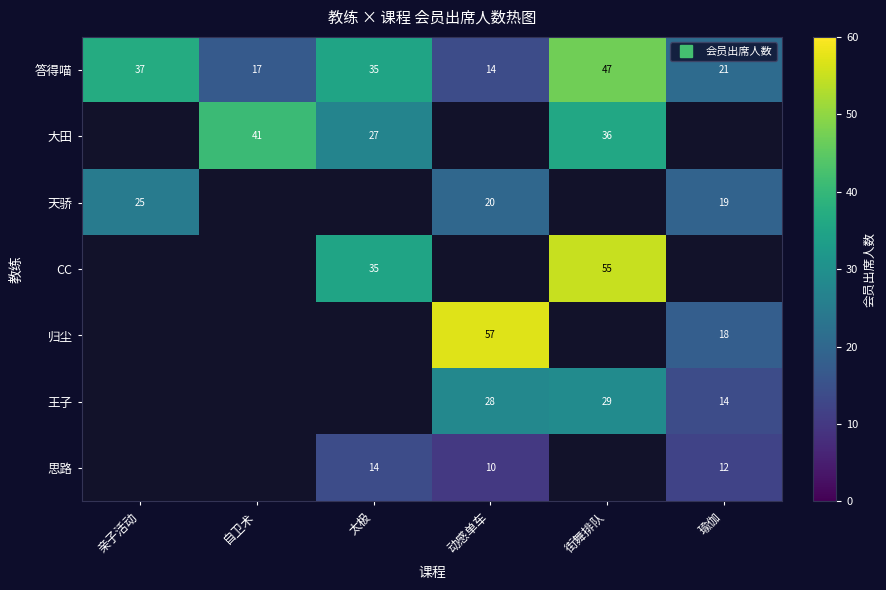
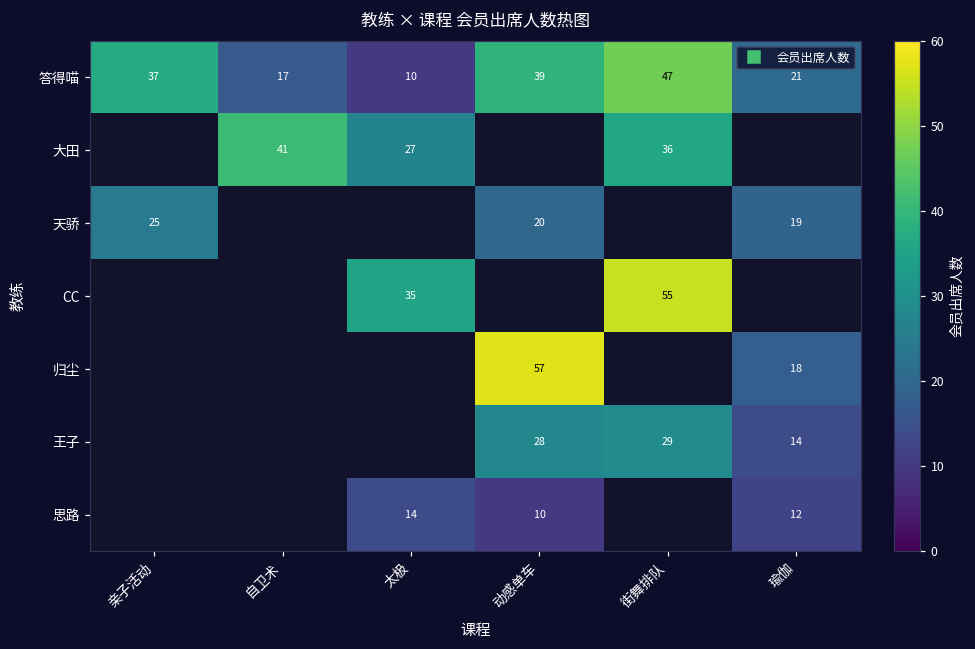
答得喵, 太极: 35 -> 10
答得喵, 动感单车: 14 -> 39
